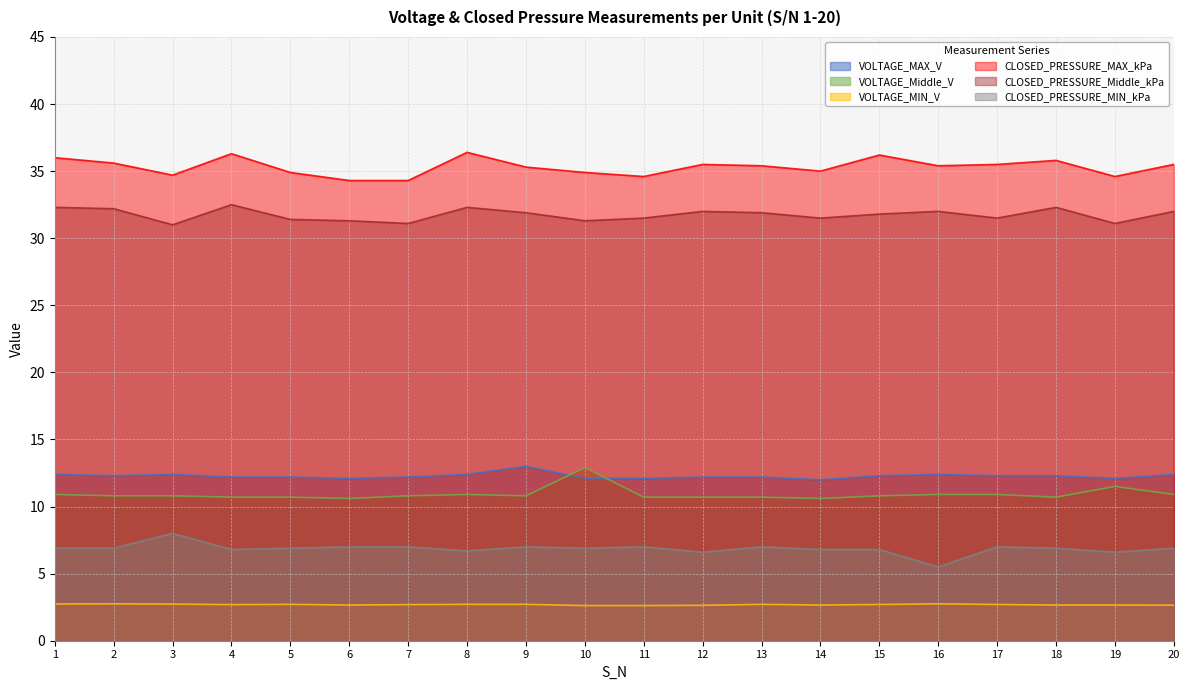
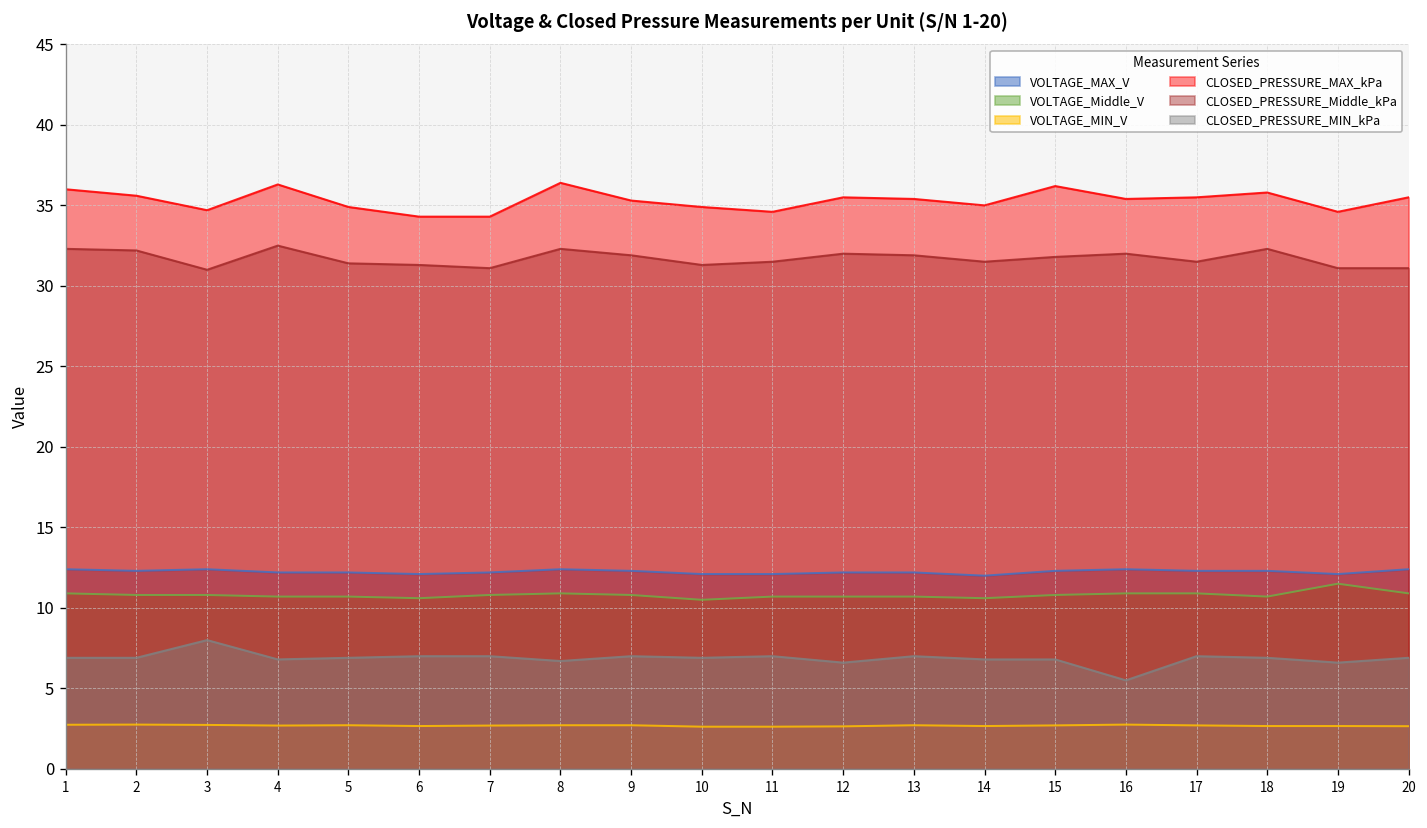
VOLTAGE_MAX_V, 9: 13.0 -> 12.3
VOLTAGE_Middle_V, 10: 12.9 -> 10.5
CLOSED_PRESSURE_Middle_kPa, 20: 32.0 -> 31.1
